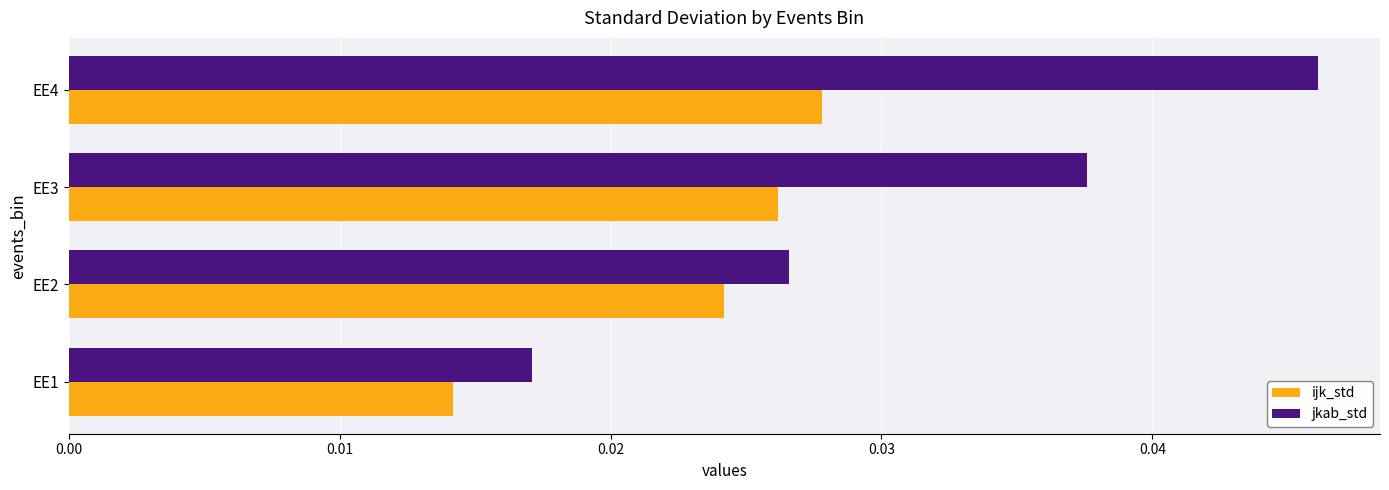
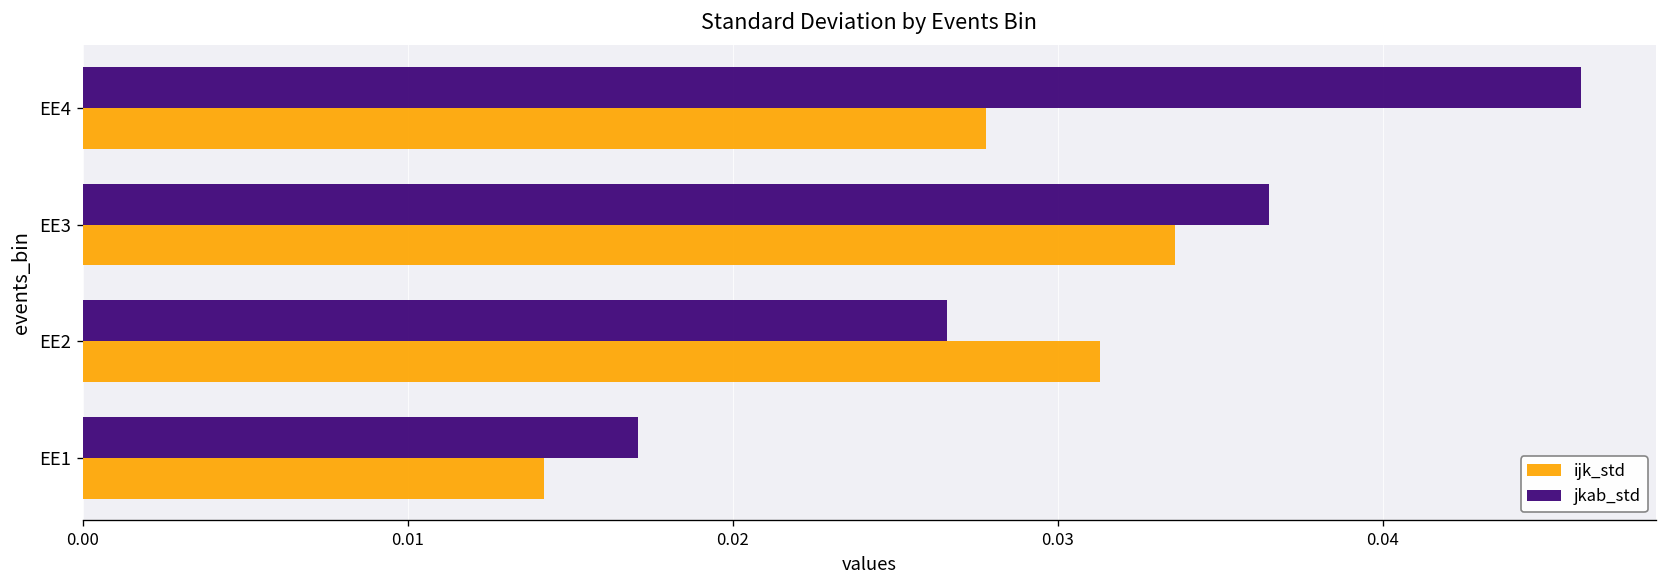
jkab_std, EE3: 0.0376 -> 0.0365
ijk_std, EE3: 0.0262 -> 0.0336
ijk_std, EE2: 0.0242 -> 0.0313
